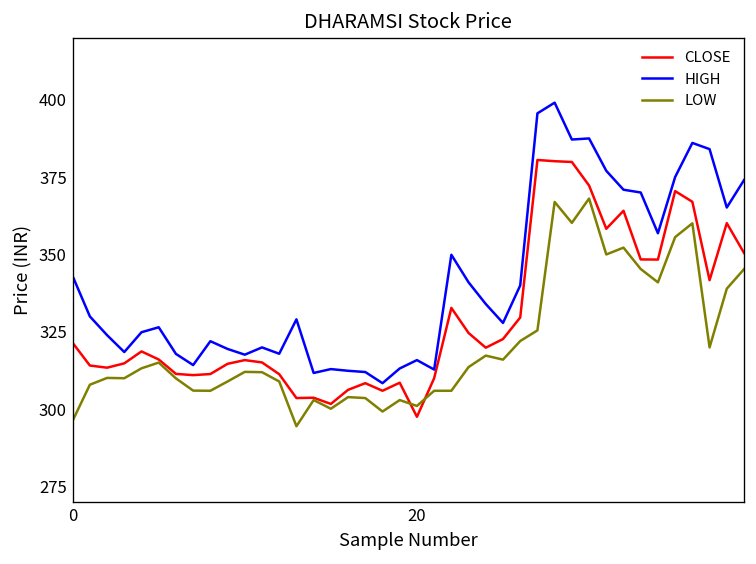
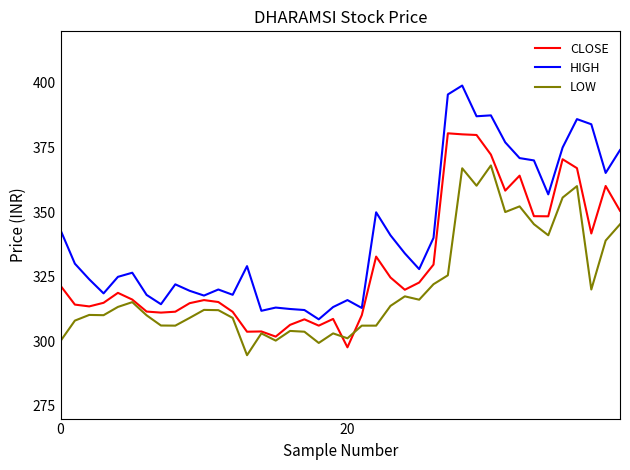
LOW, 0: 296 -> 300
